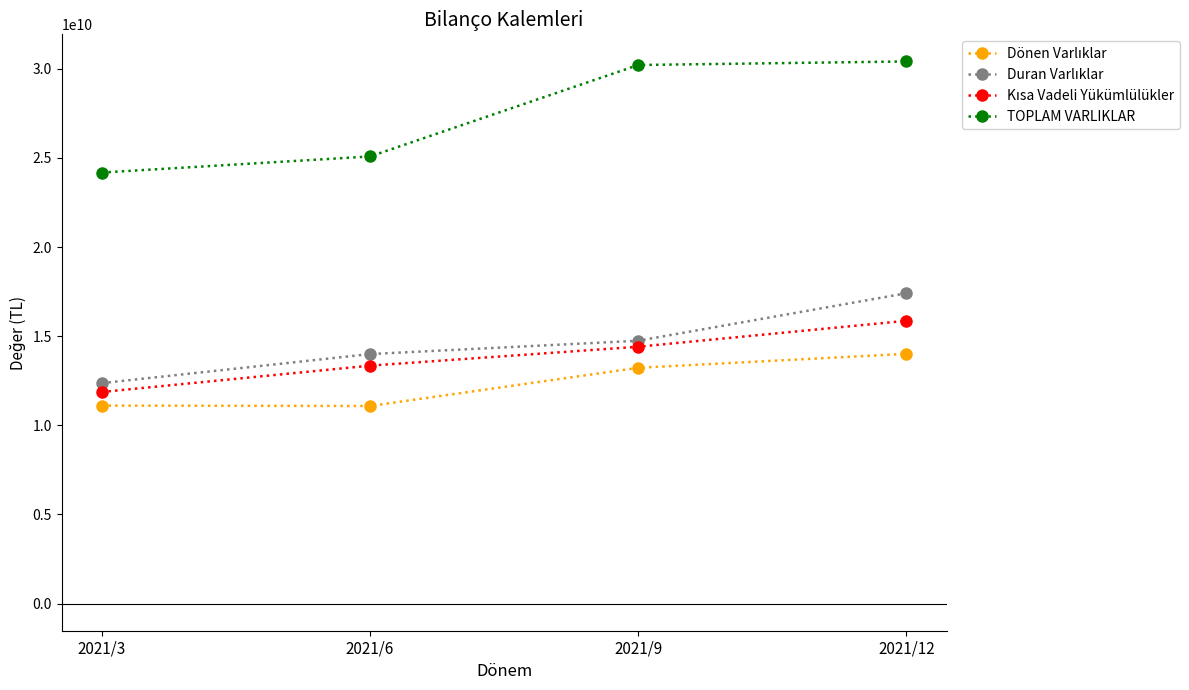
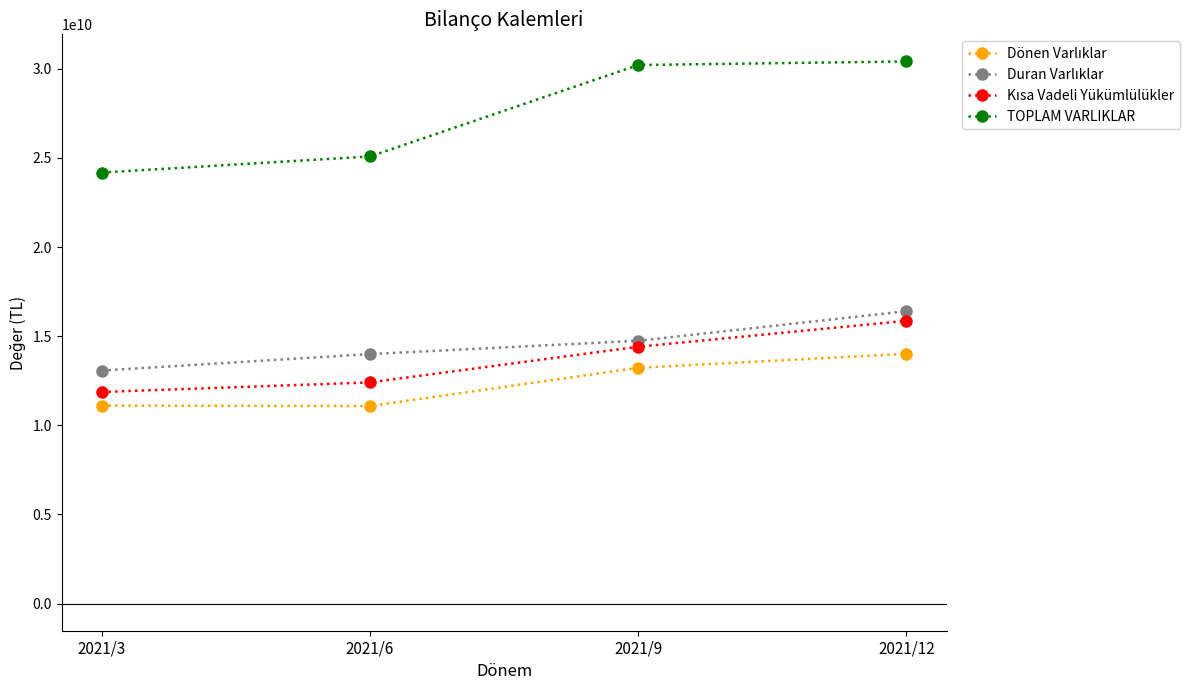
Duran Varlıklar, 2021/3: 12400000000 -> 13100000000
Kısa Vadeli Yükümlülükler, 2021/6: 13300000000 -> 12400000000
Duran Varlıklar, 2021/12: 17400000000 -> 16400000000
